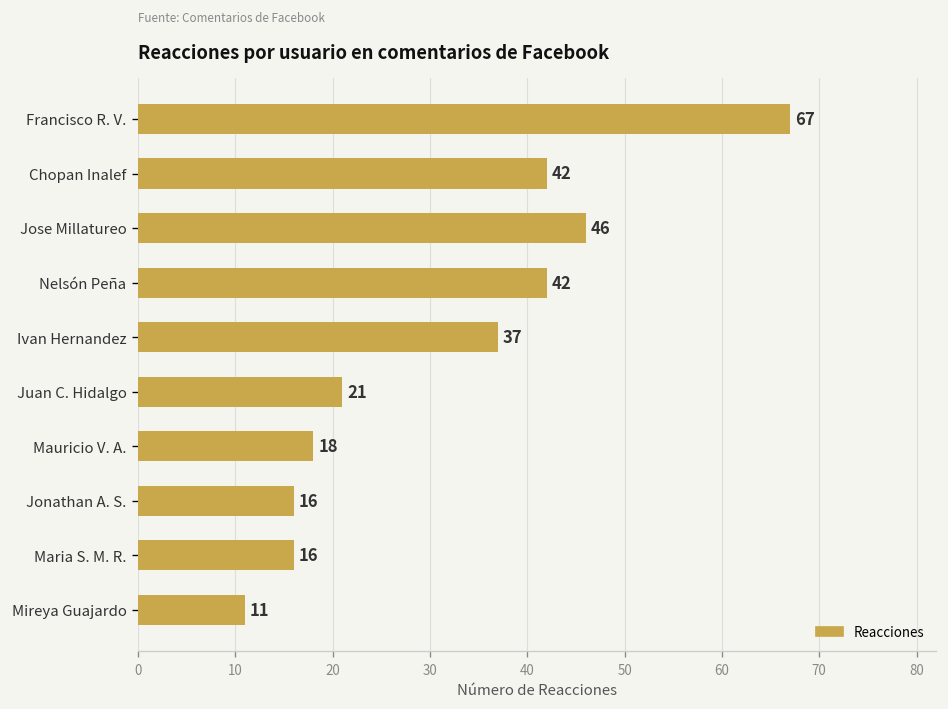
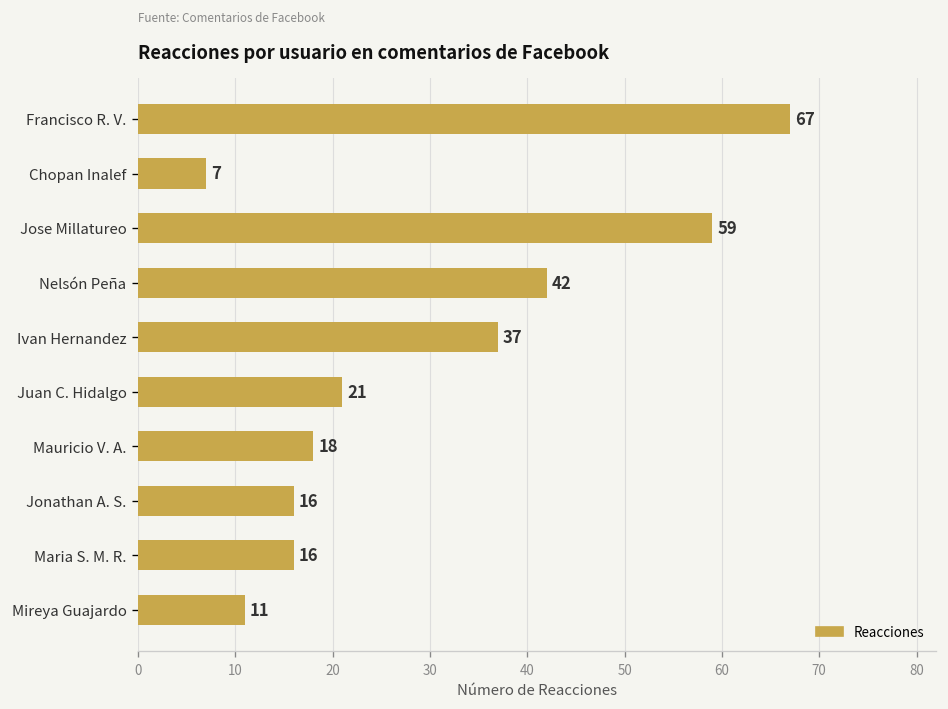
Chopan Inalef: 42 -> 7
Jose Millatureo: 46 -> 59
